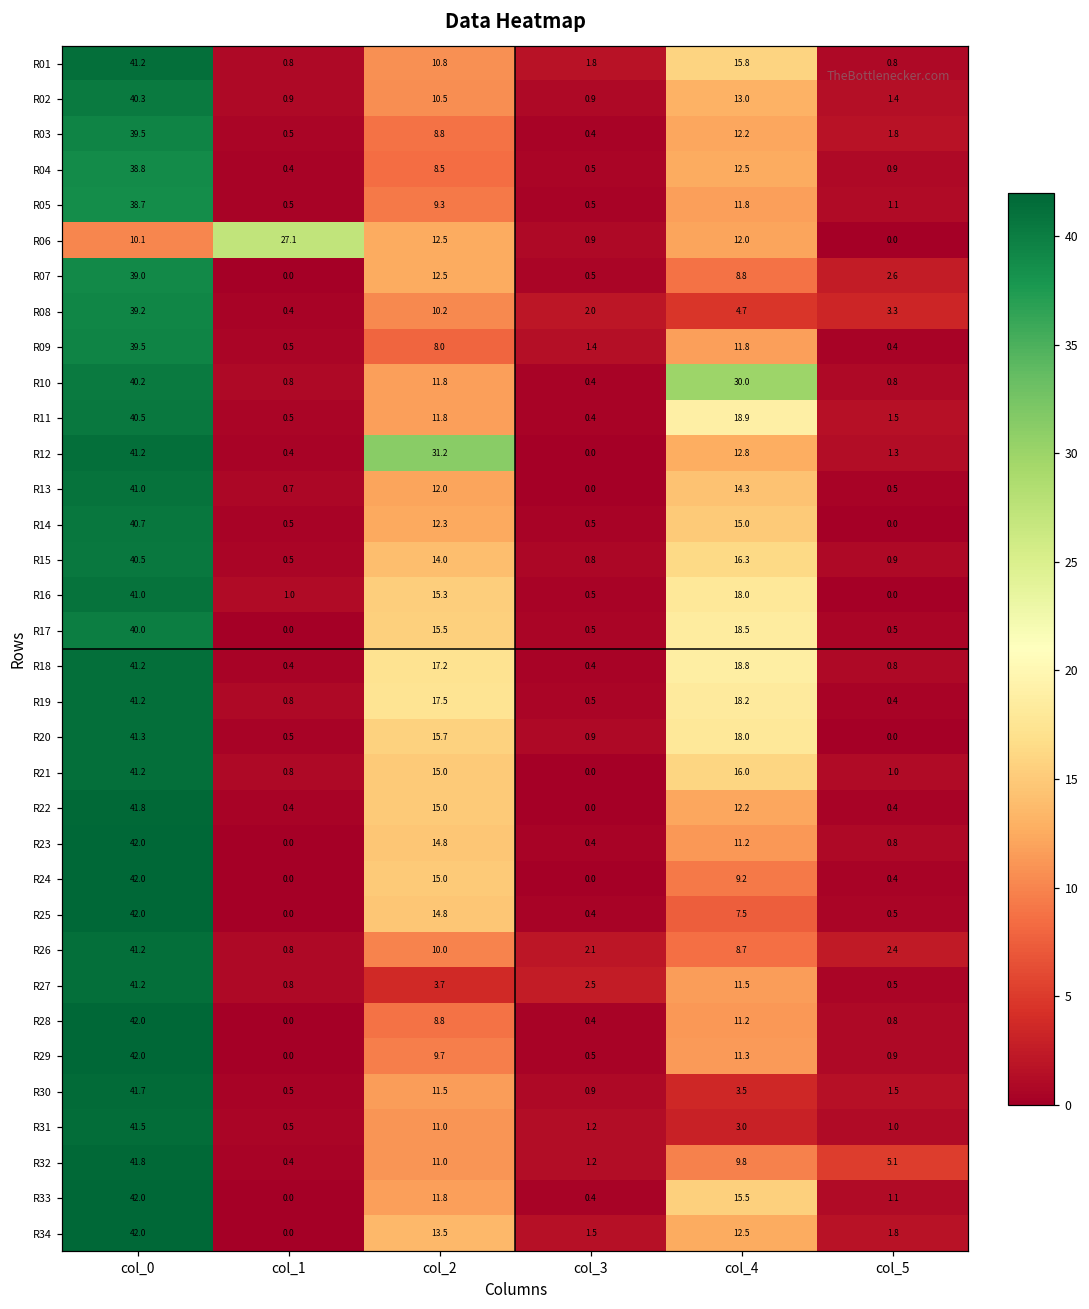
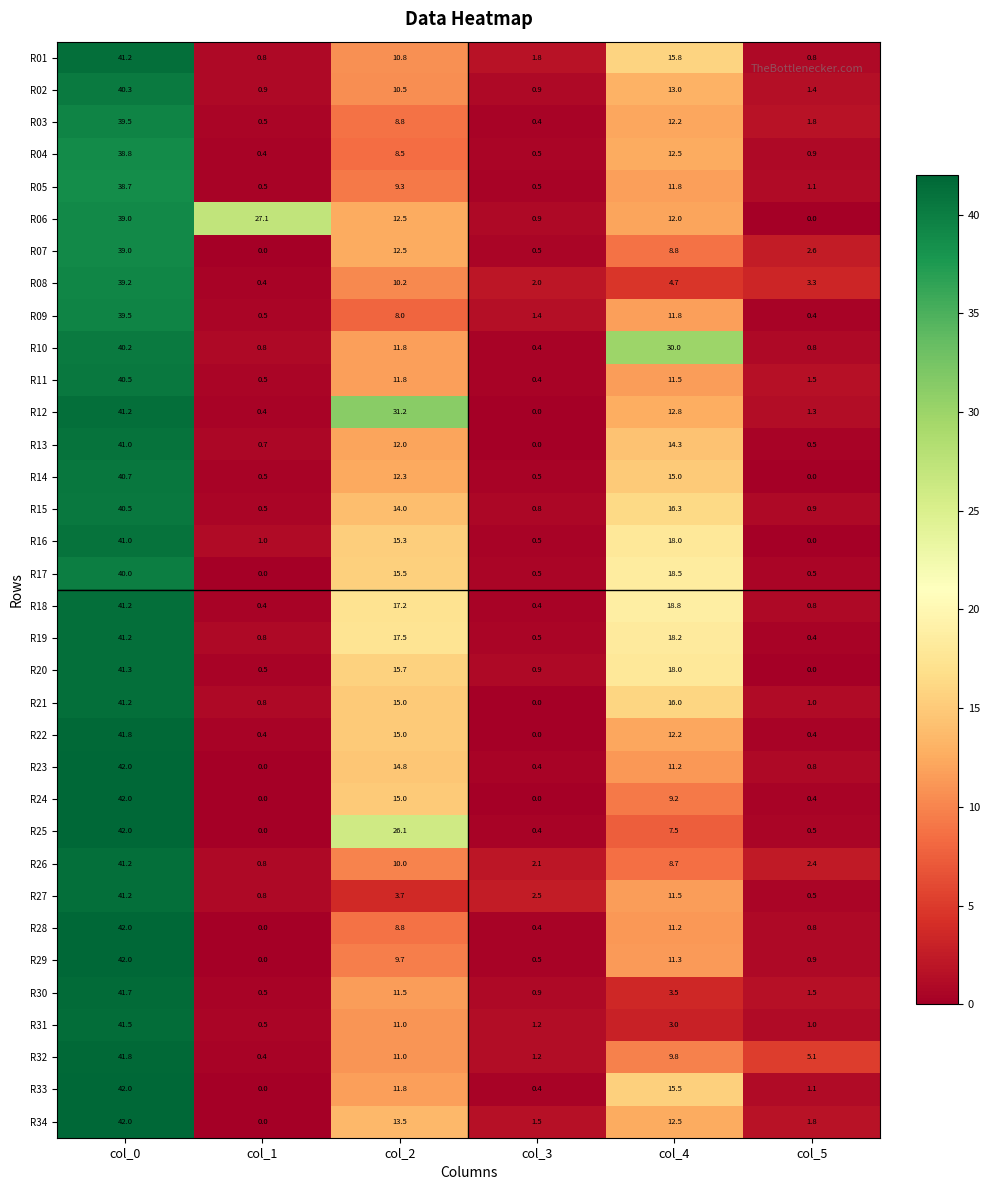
R06, col_0: 10.1 -> 39.0
R11, col_4: 18.9 -> 11.5
R25, col_2: 14.8 -> 26.1
